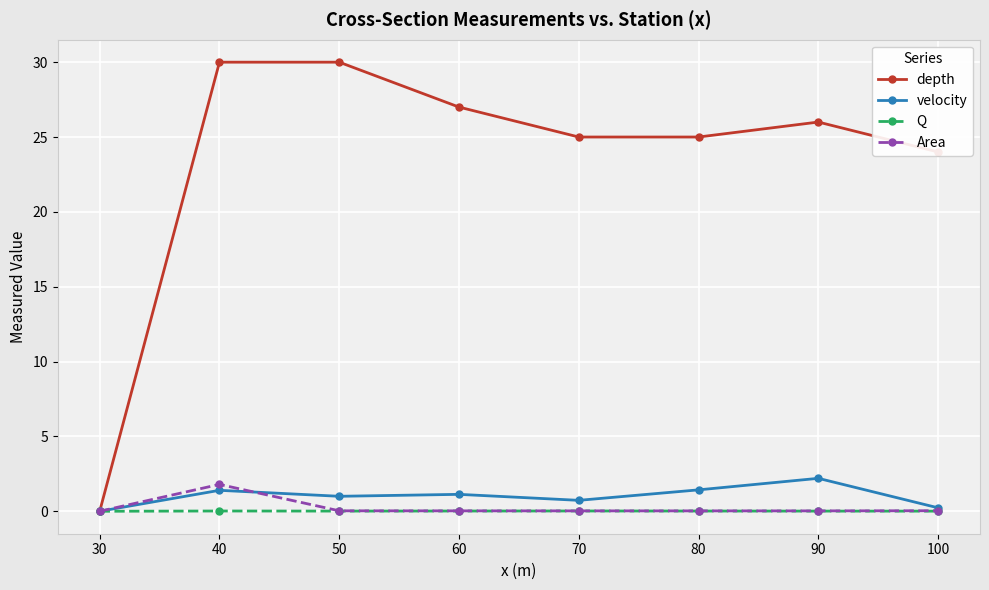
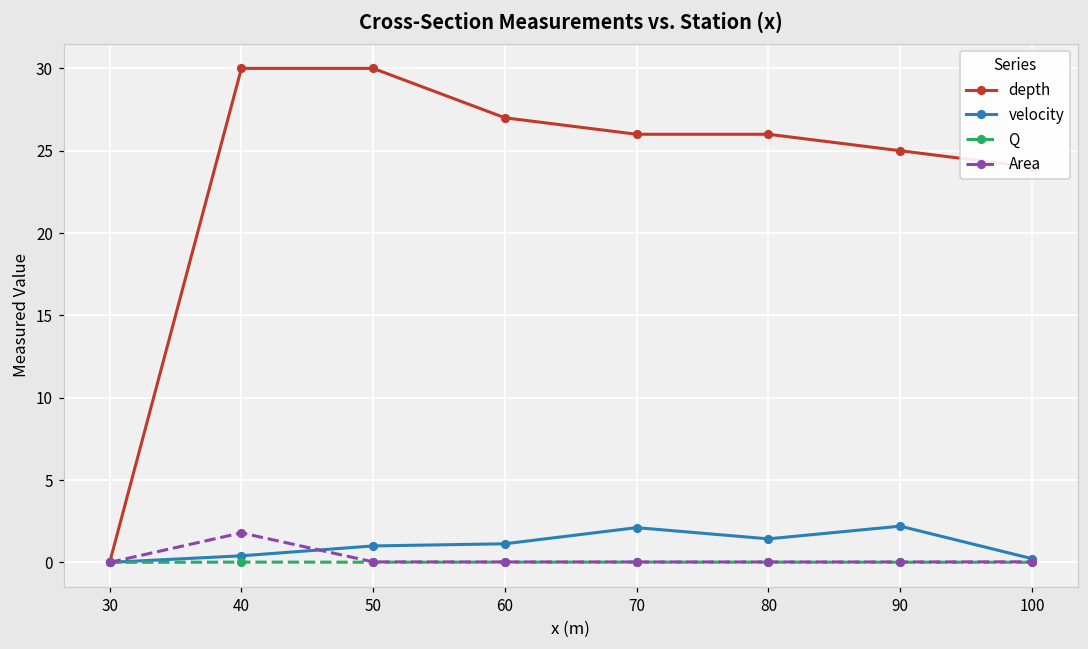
velocity, 40: 1.4 -> 0.4
depth, 70: 25 -> 26
velocity, 70: 0.7 -> 2.1
depth, 80: 25 -> 26
depth, 90: 26 -> 25
